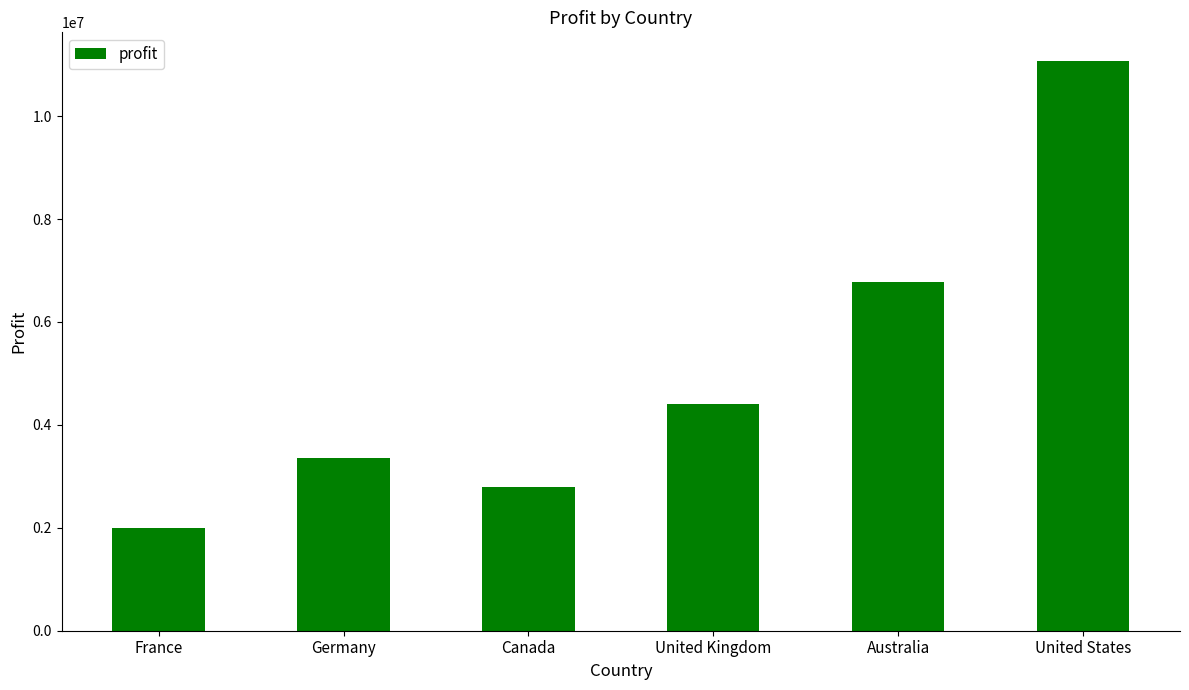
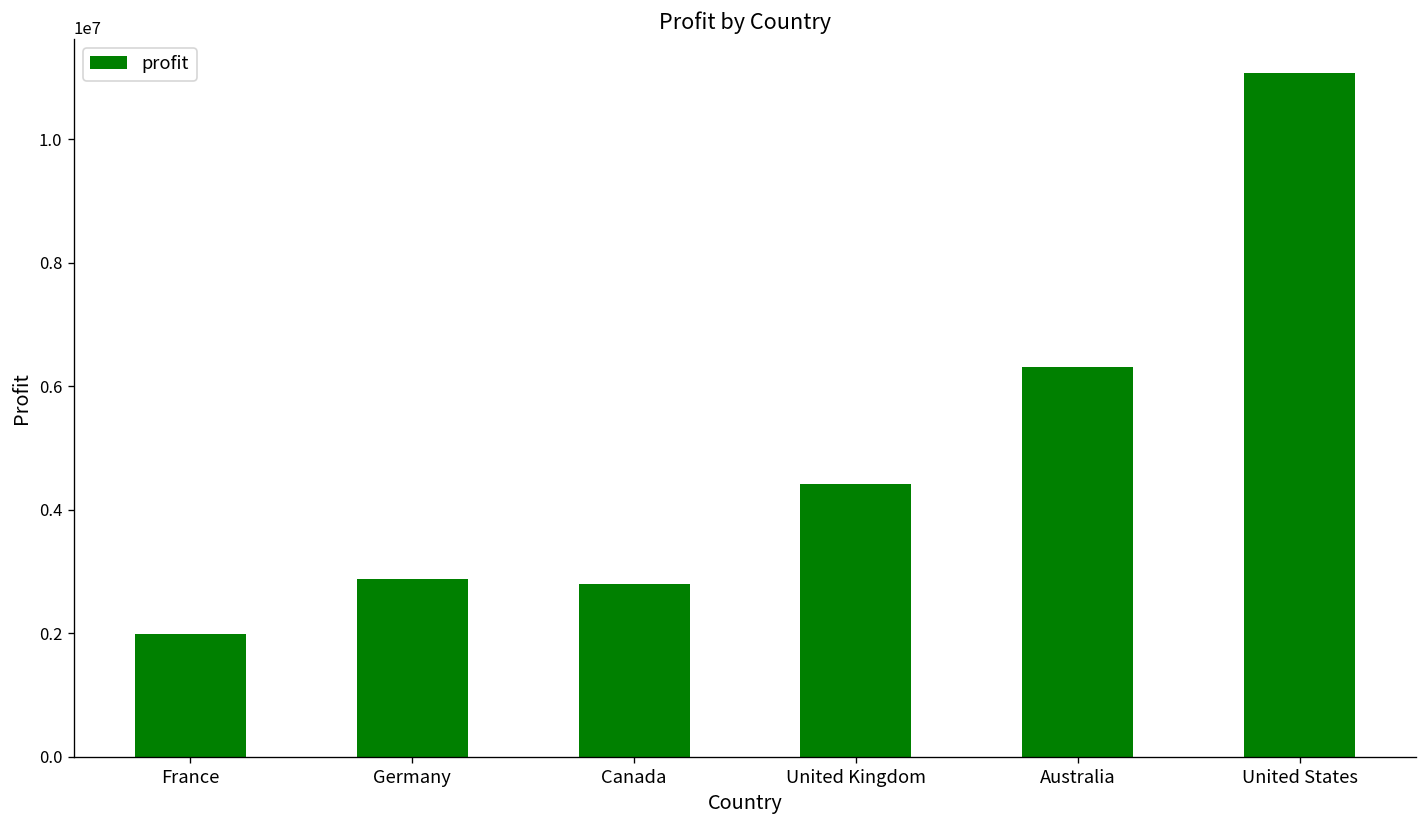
Germany: 3400000 -> 2900000
Australia: 6800000 -> 6300000
